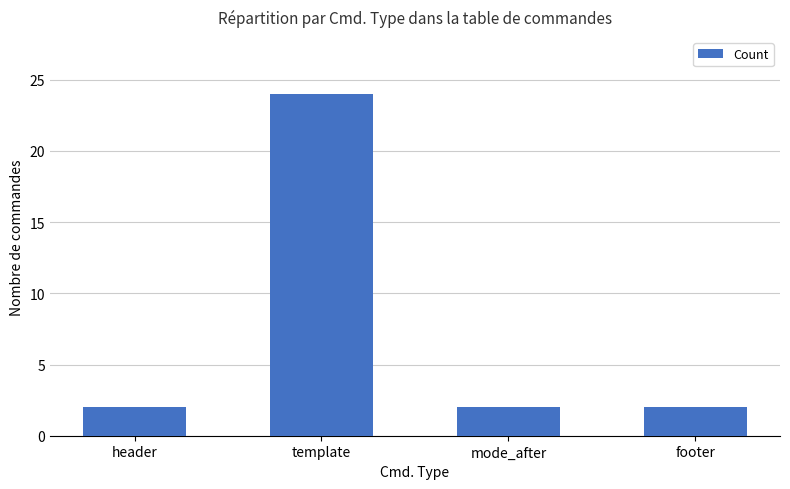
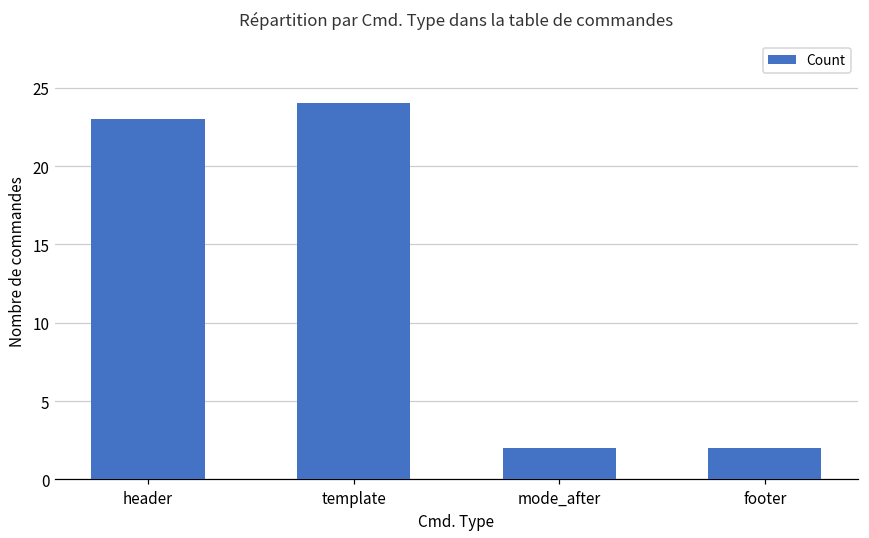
header: 2 -> 23
